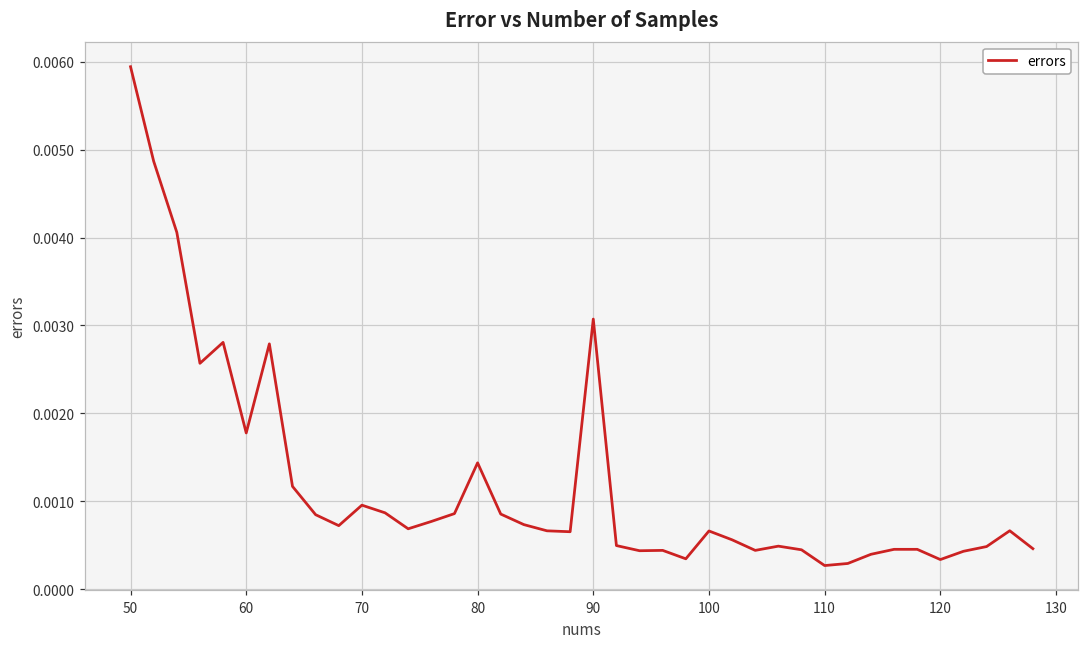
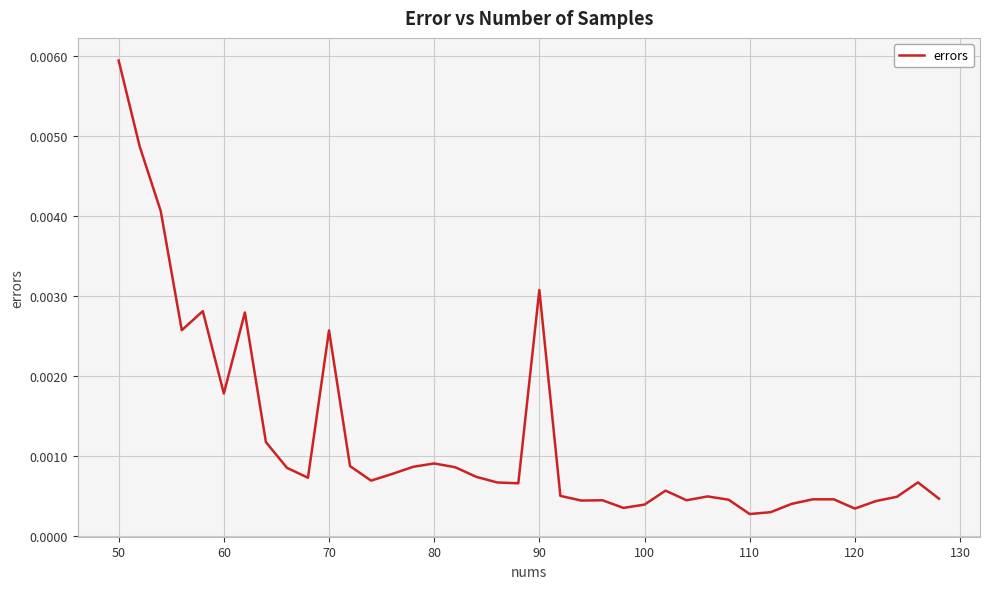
70: 0.0010 -> 0.0026
80: 0.0014 -> 0.0009
100: 0.0007 -> 0.0004
